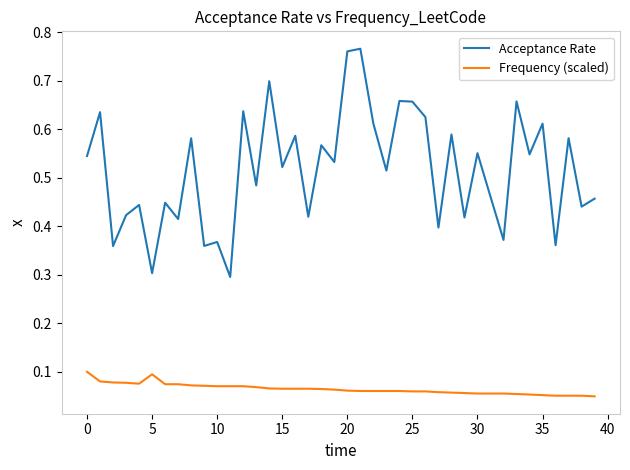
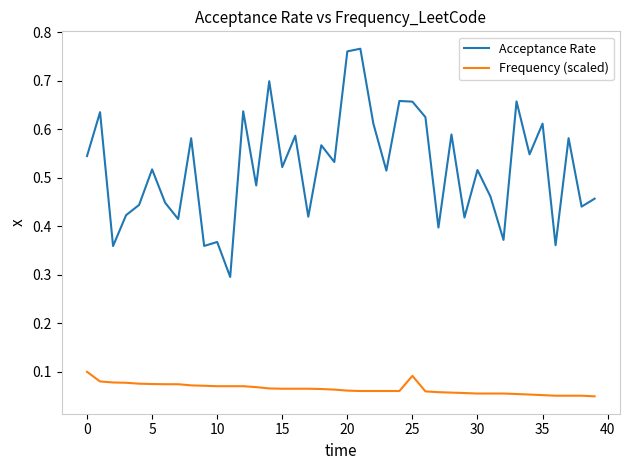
Acceptance Rate, 5: 0.30 -> 0.52
Frequency (scaled), 5: 0.09 -> 0.07
Frequency (scaled), 25: 0.06 -> 0.09
Acceptance Rate, 30: 0.55 -> 0.52
